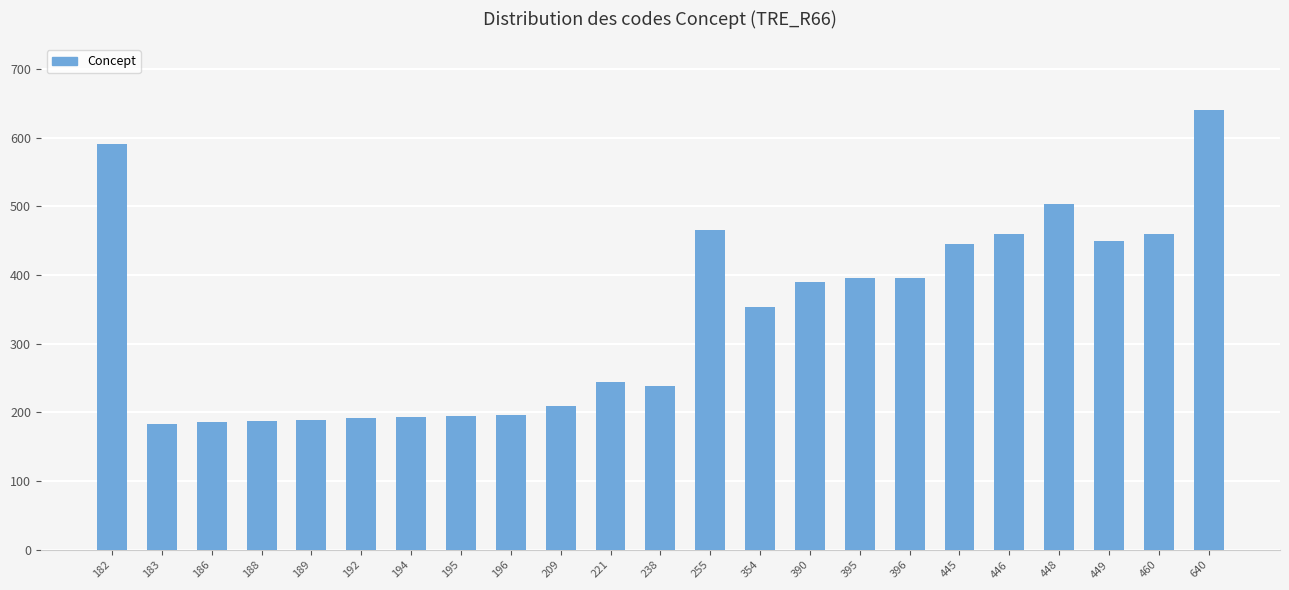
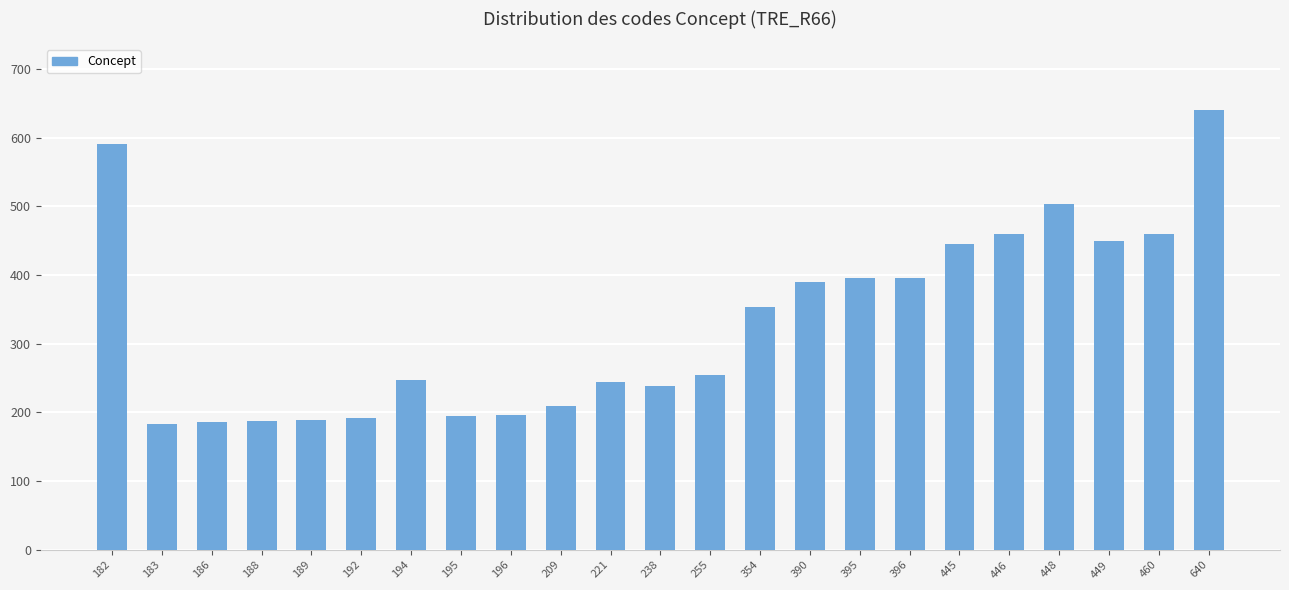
194: 190 -> 250
255: 470 -> 260
